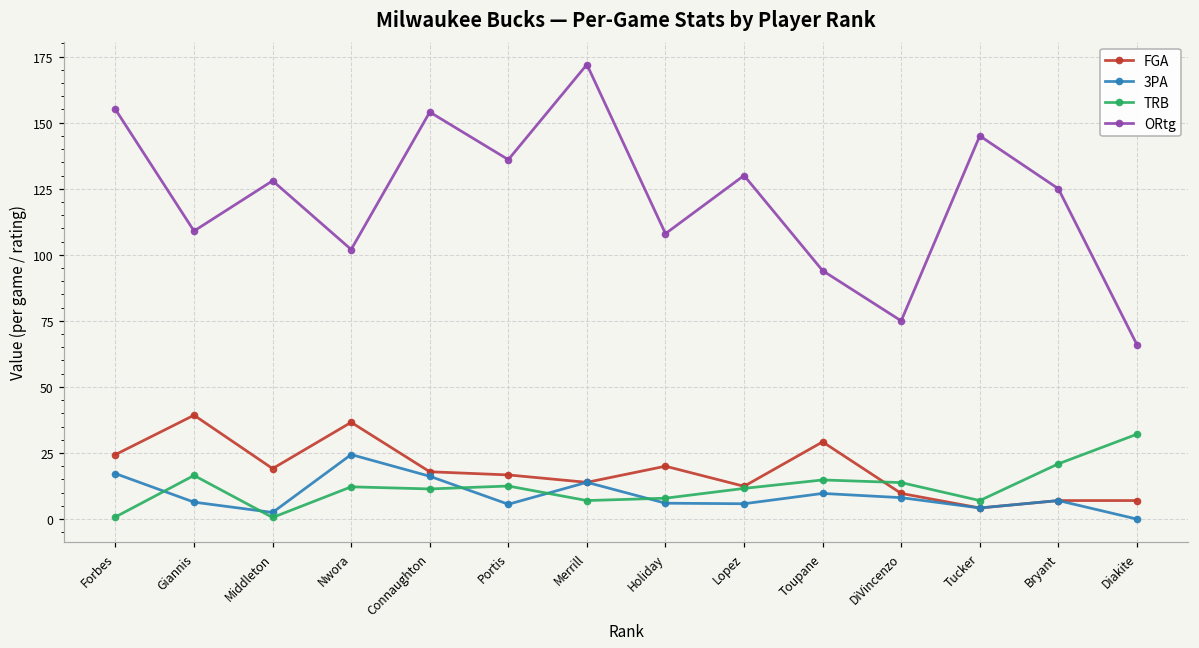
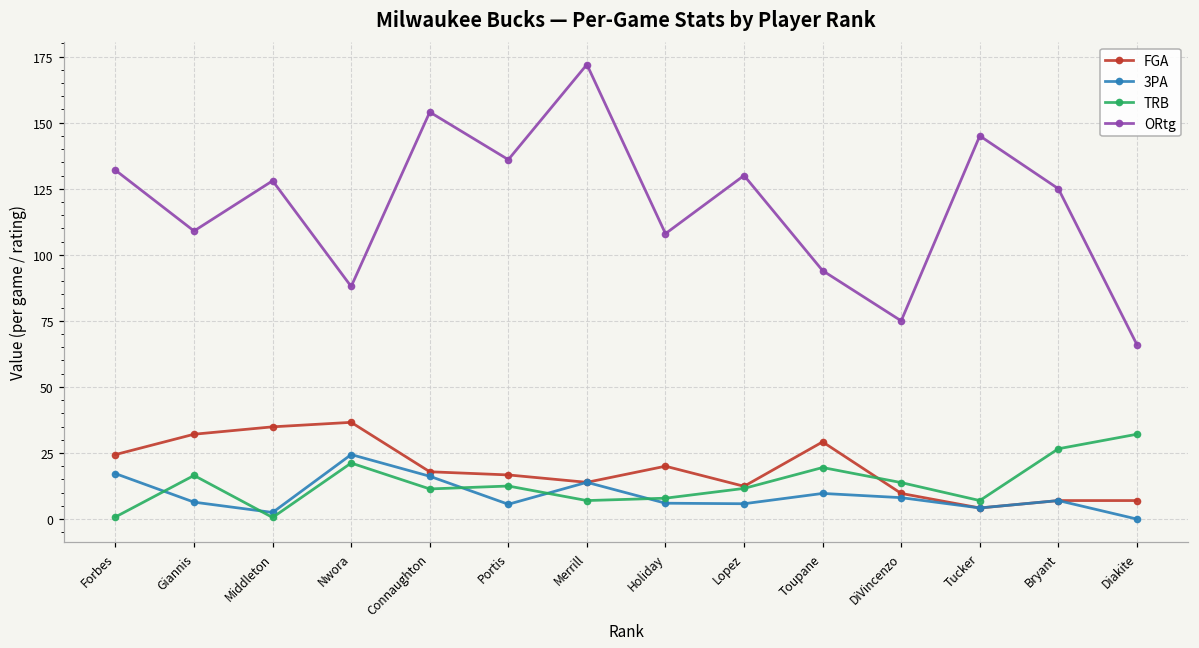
ORtg, Forbes: 155 -> 132
FGA, Giannis: 39 -> 32
FGA, Middleton: 19 -> 35
TRB, Nwora: 12 -> 21
ORtg, Nwora: 102 -> 88
TRB, Toupane: 15 -> 20
TRB, Bryant: 21 -> 27
